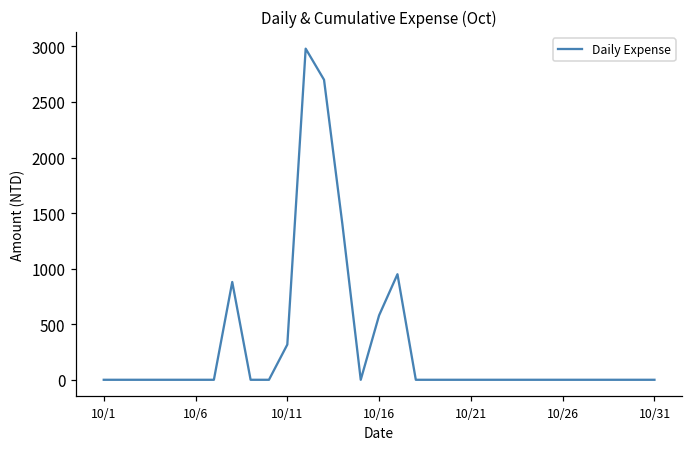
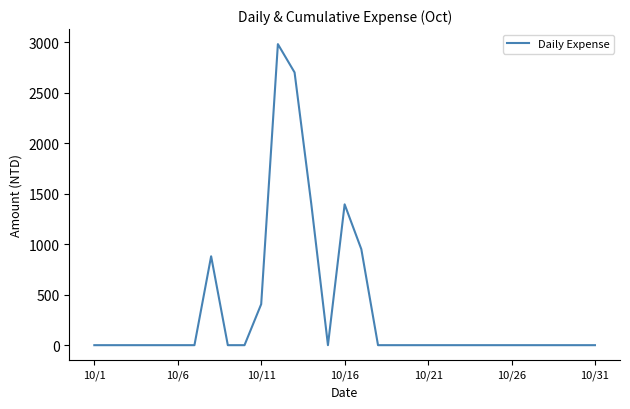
10/11: 320 -> 410
10/16: 580 -> 1390
